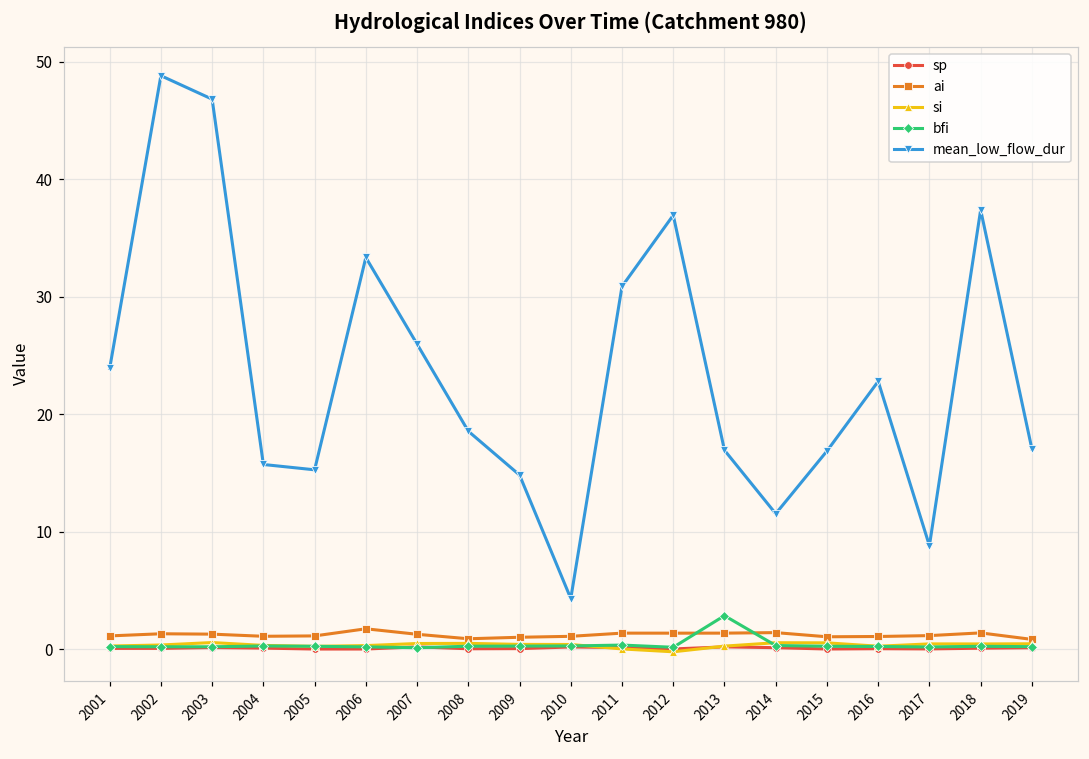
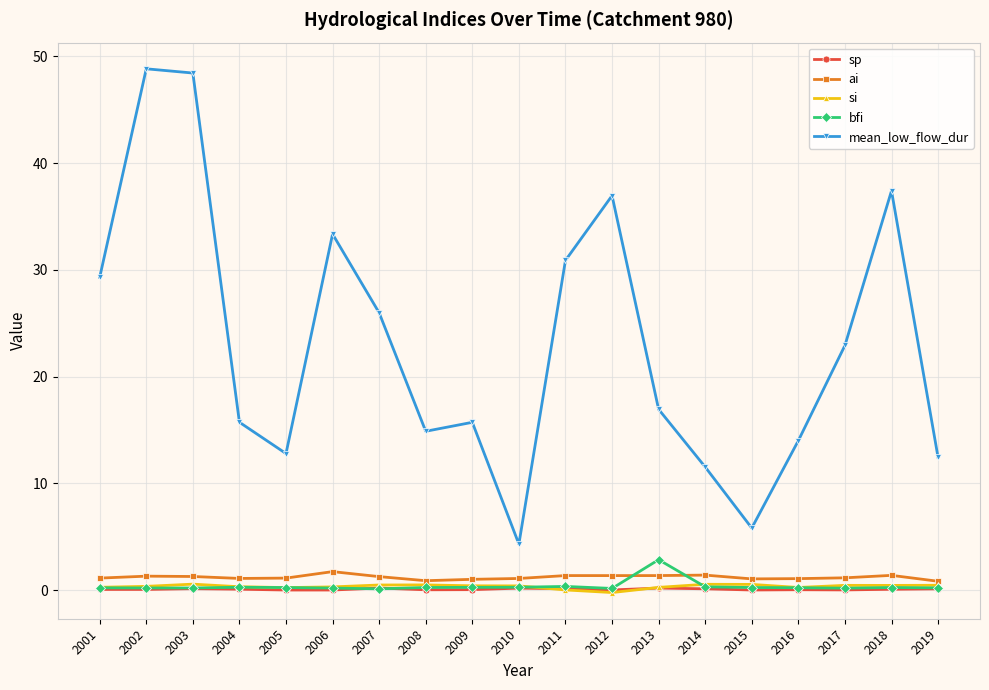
mean_low_flow_dur, 2001: 23.9 -> 29.3
mean_low_flow_dur, 2003: 46.8 -> 48.4
mean_low_flow_dur, 2005: 15.3 -> 12.8
mean_low_flow_dur, 2008: 18.6 -> 14.9
mean_low_flow_dur, 2009: 14.8 -> 15.7
mean_low_flow_dur, 2015: 16.9 -> 5.8
mean_low_flow_dur, 2016: 22.8 -> 14.0
mean_low_flow_dur, 2017: 8.8 -> 22.9
mean_low_flow_dur, 2019: 17.0 -> 12.4
